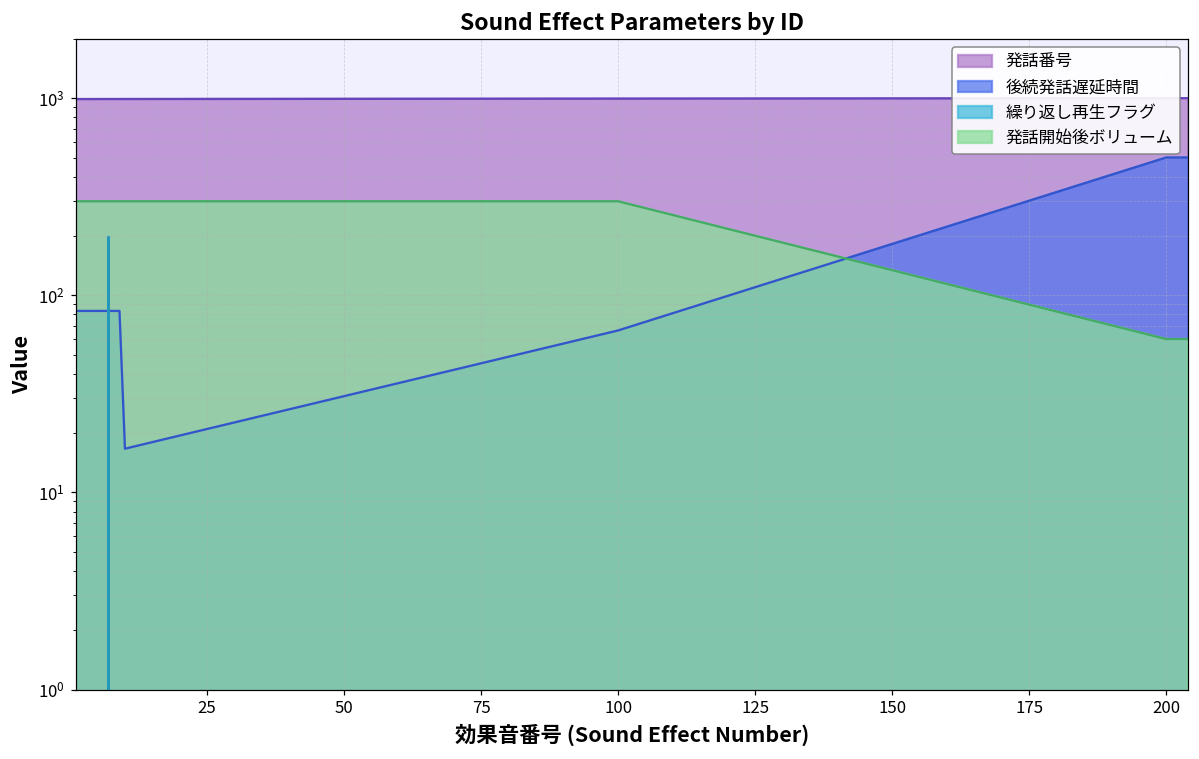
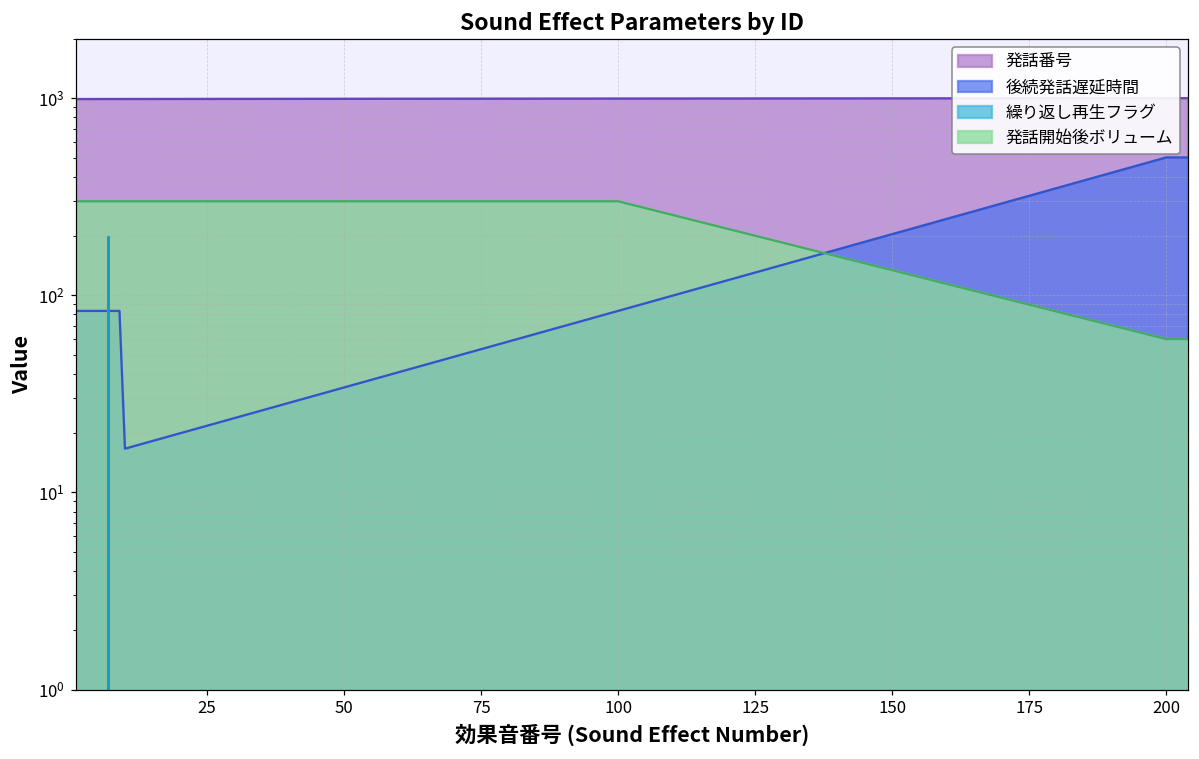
後続発話遅延時間, 100: 66 -> 80
